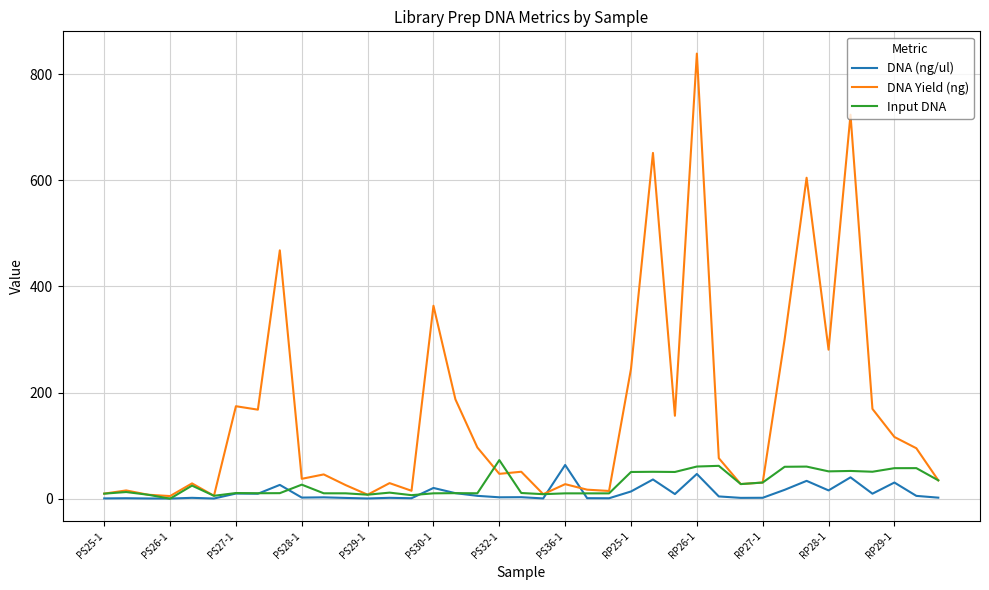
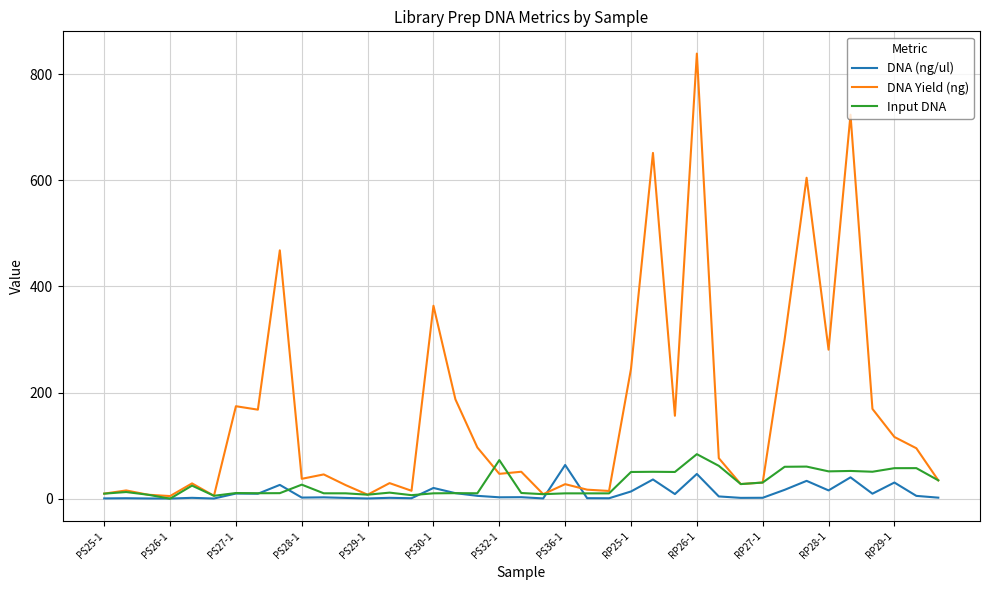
Input DNA, RP26-1: 60 -> 80
